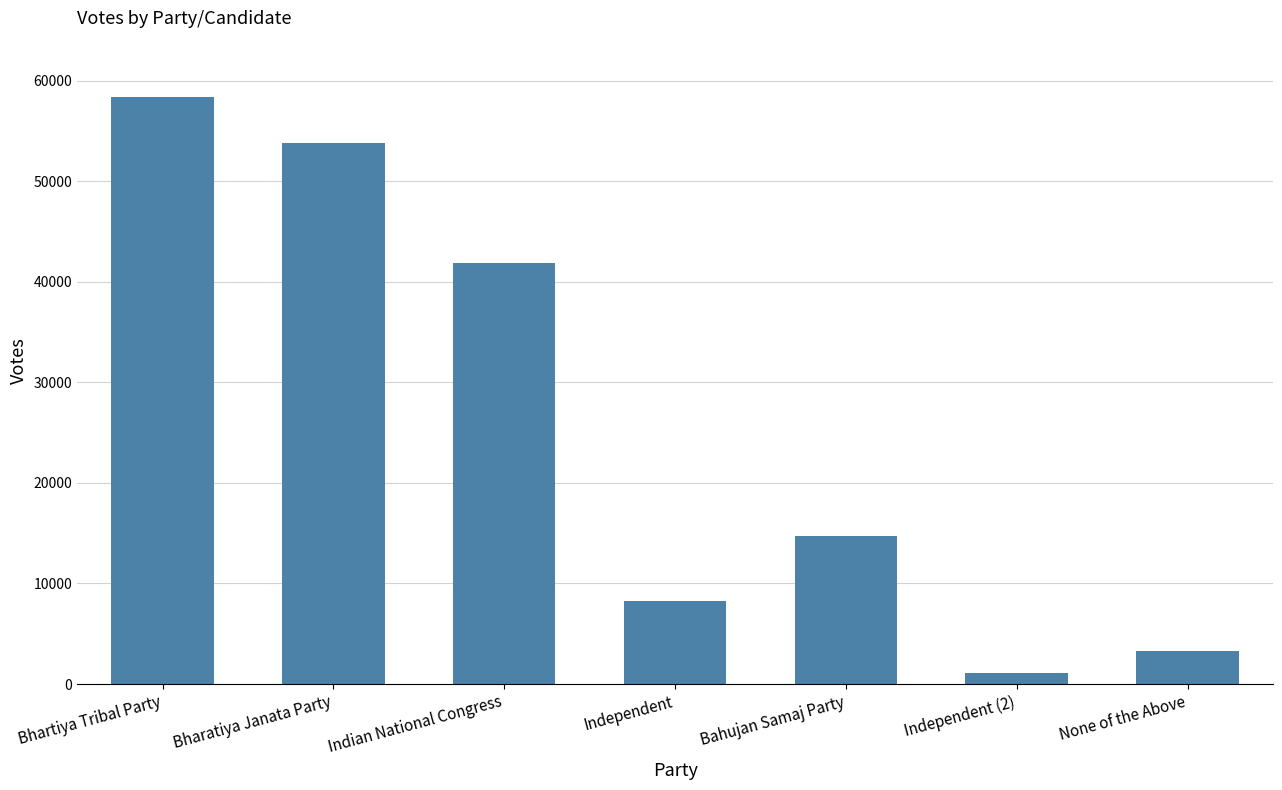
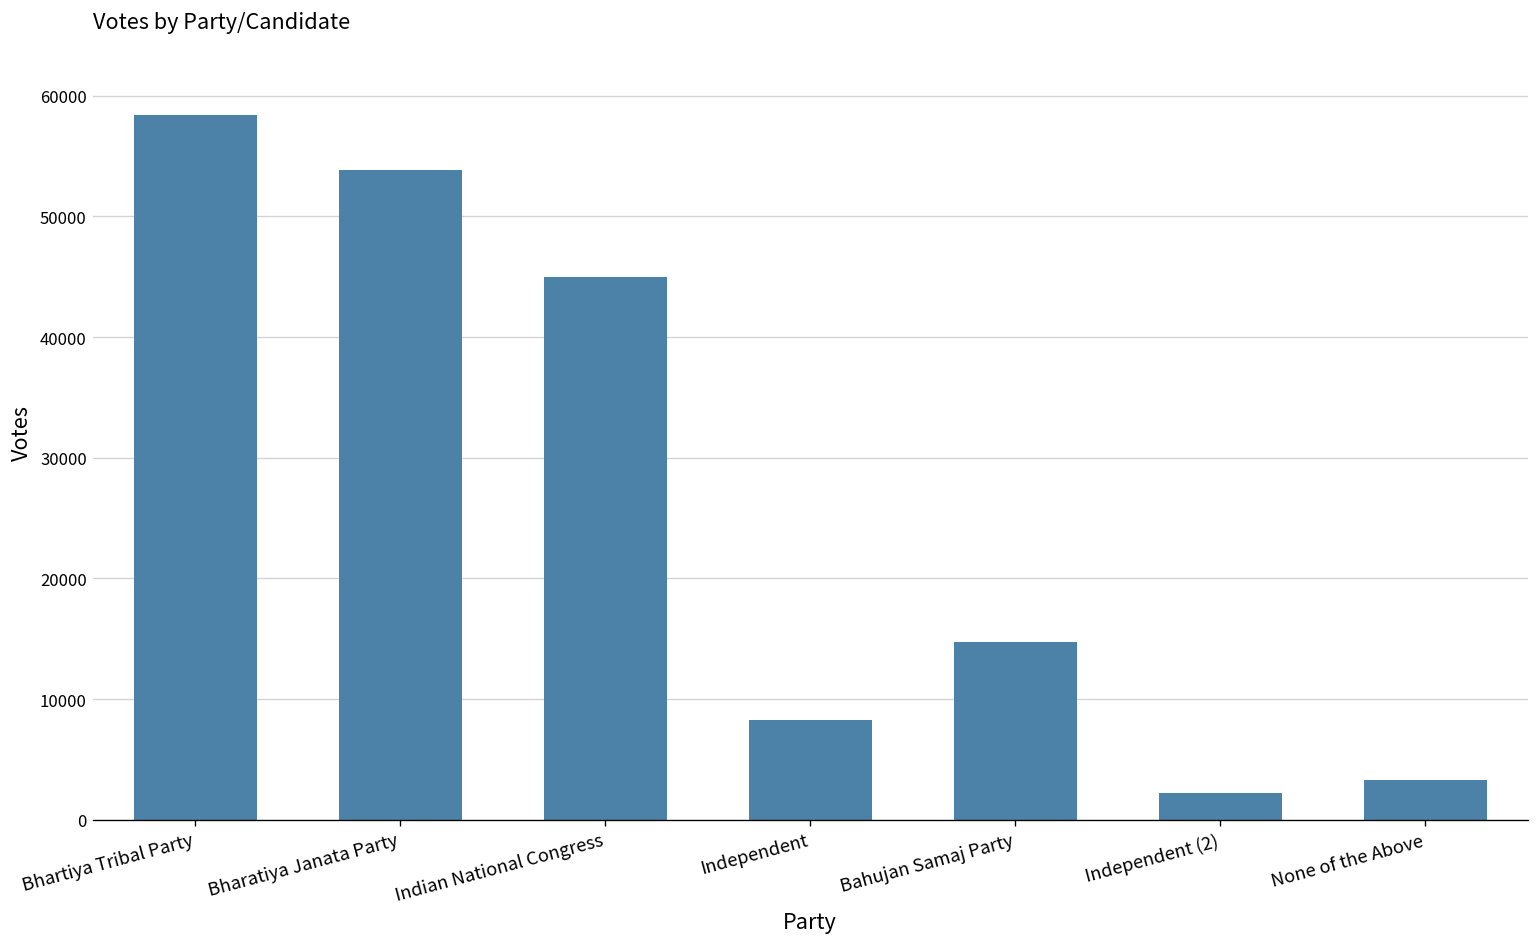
Indian National Congress: 41900 -> 45000
Independent (2): 1100 -> 2200
